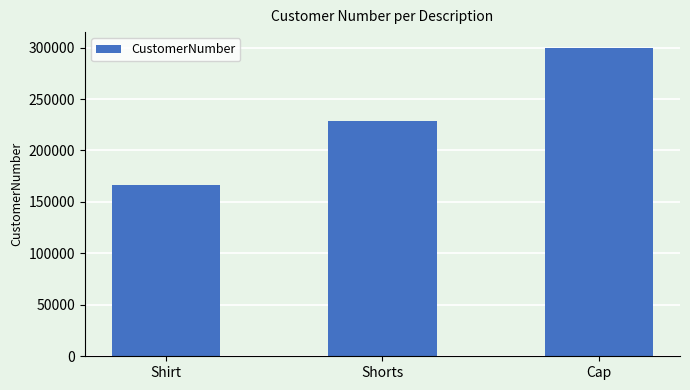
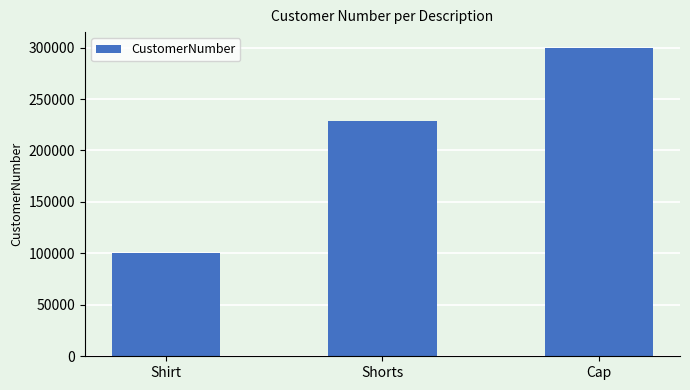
Shirt: 167000 -> 100000
